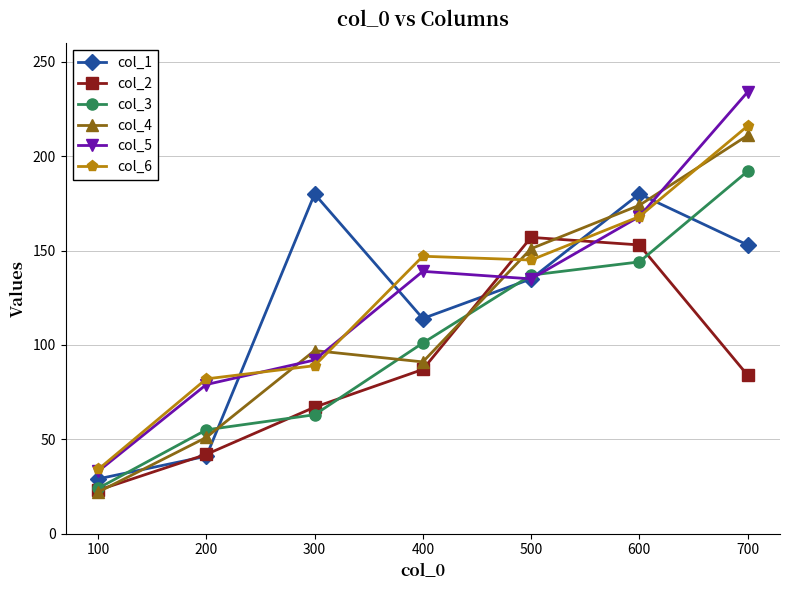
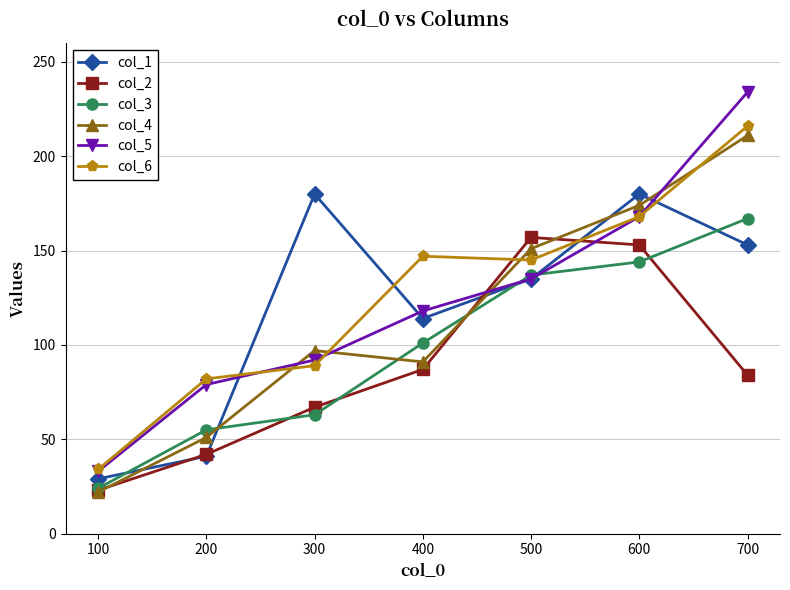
col_5, 400: 139 -> 118
col_3, 700: 192 -> 167
